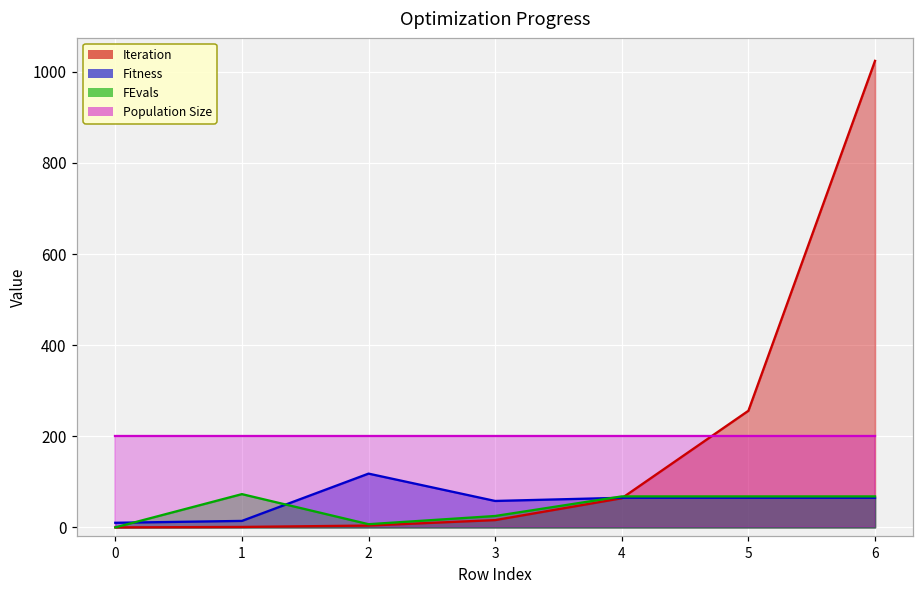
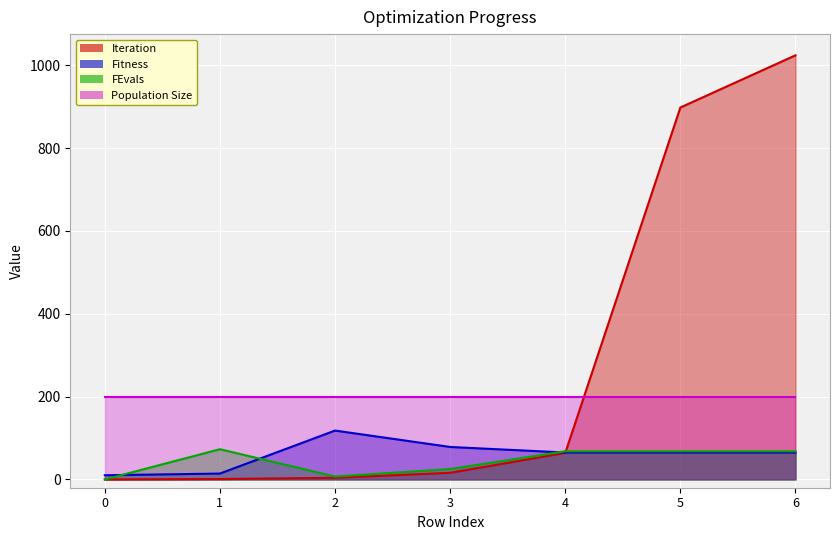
Fitness, 3: 60 -> 80
Iteration, 5: 260 -> 900
